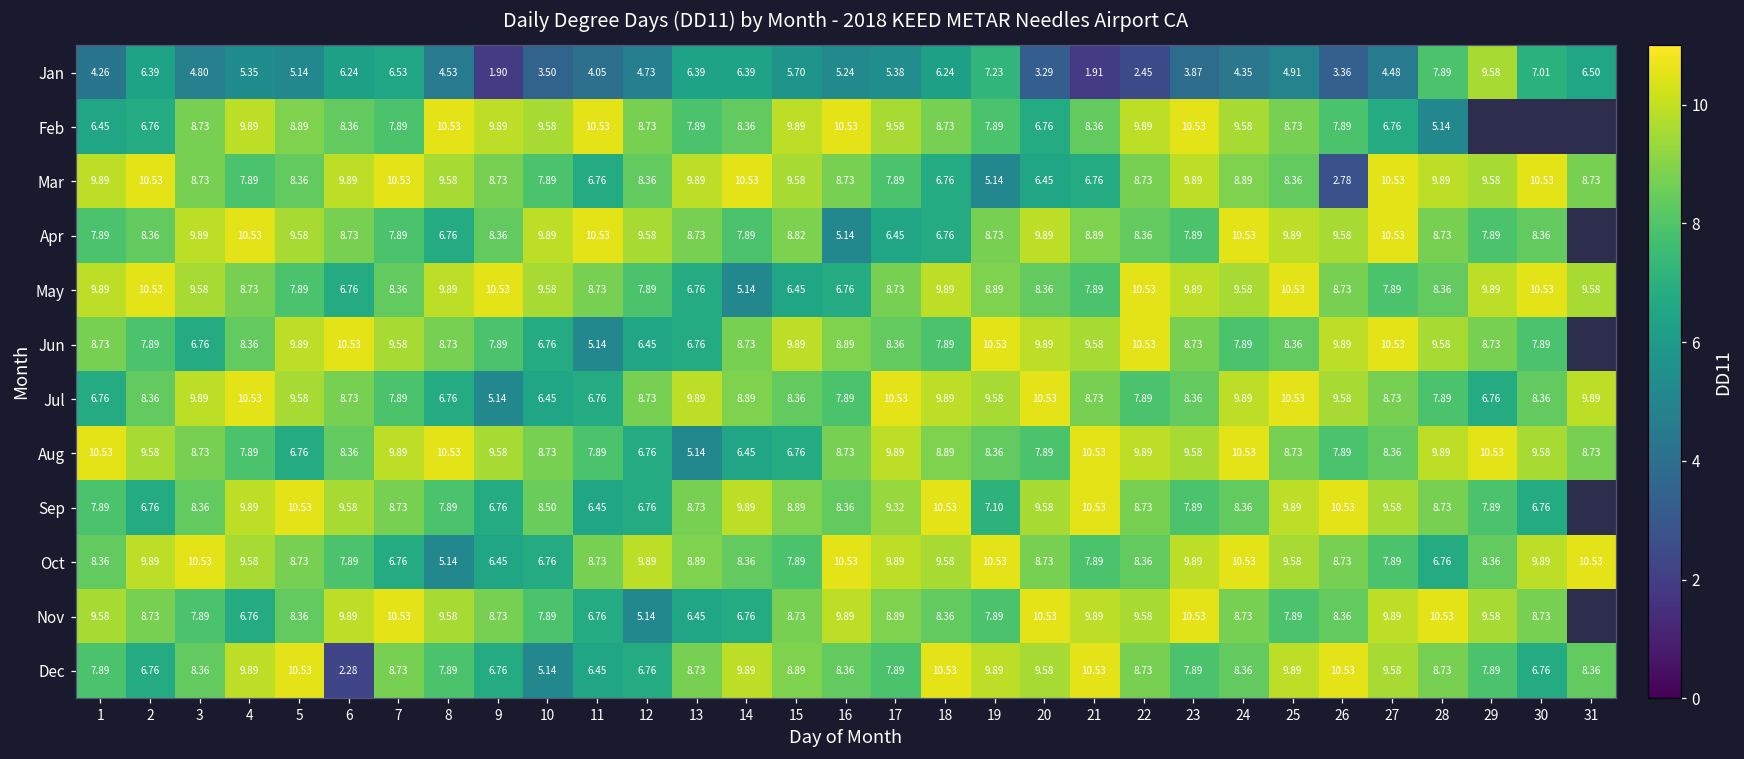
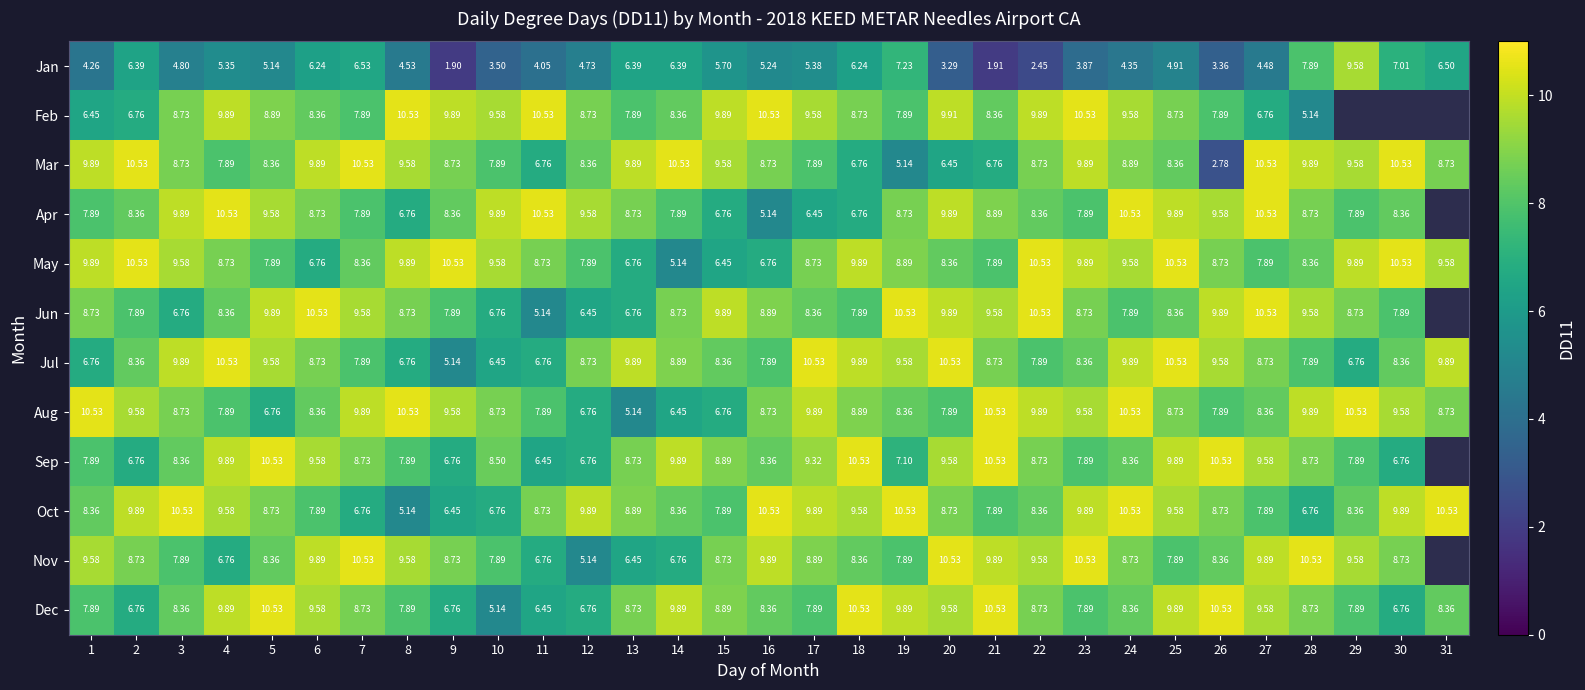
Feb, 20: 6.76 -> 9.91
Apr, 15: 8.82 -> 6.76
Dec, 6: 2.28 -> 9.58
